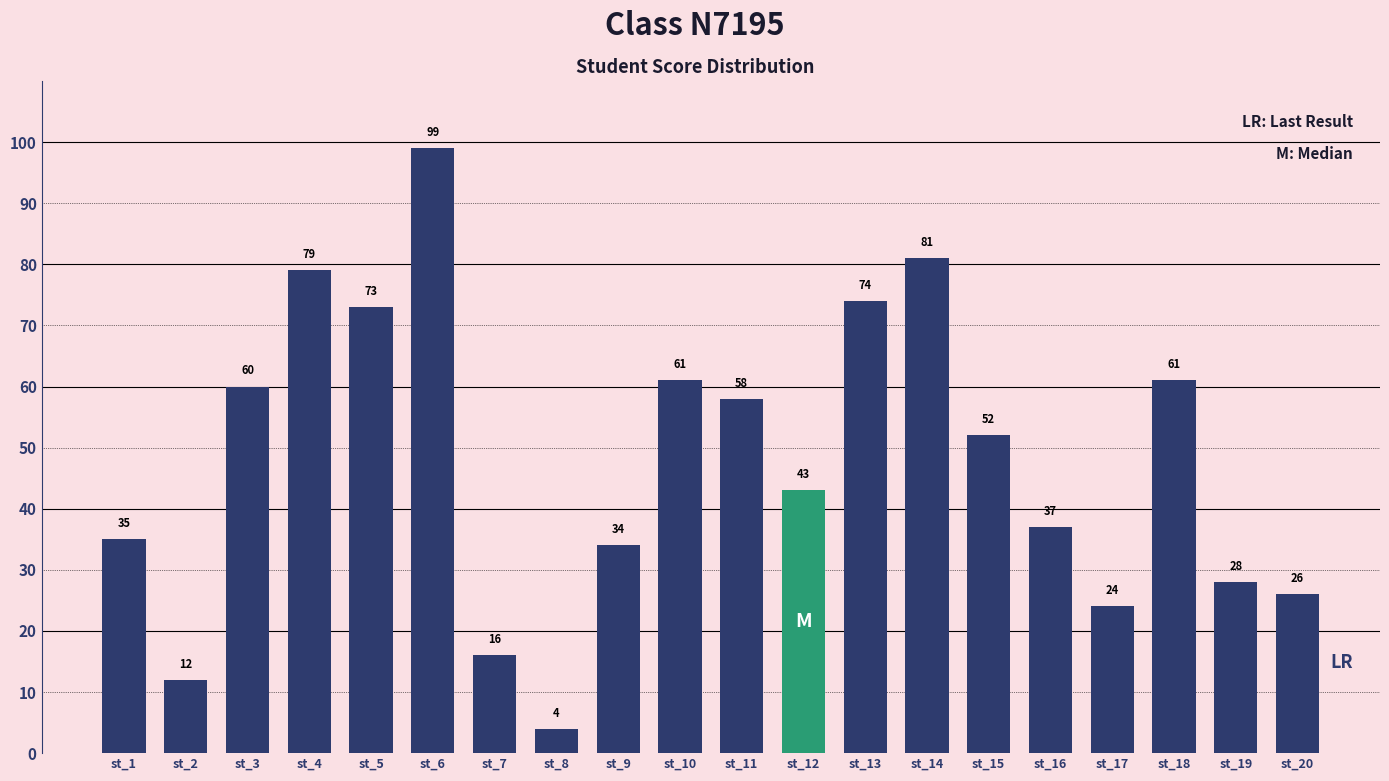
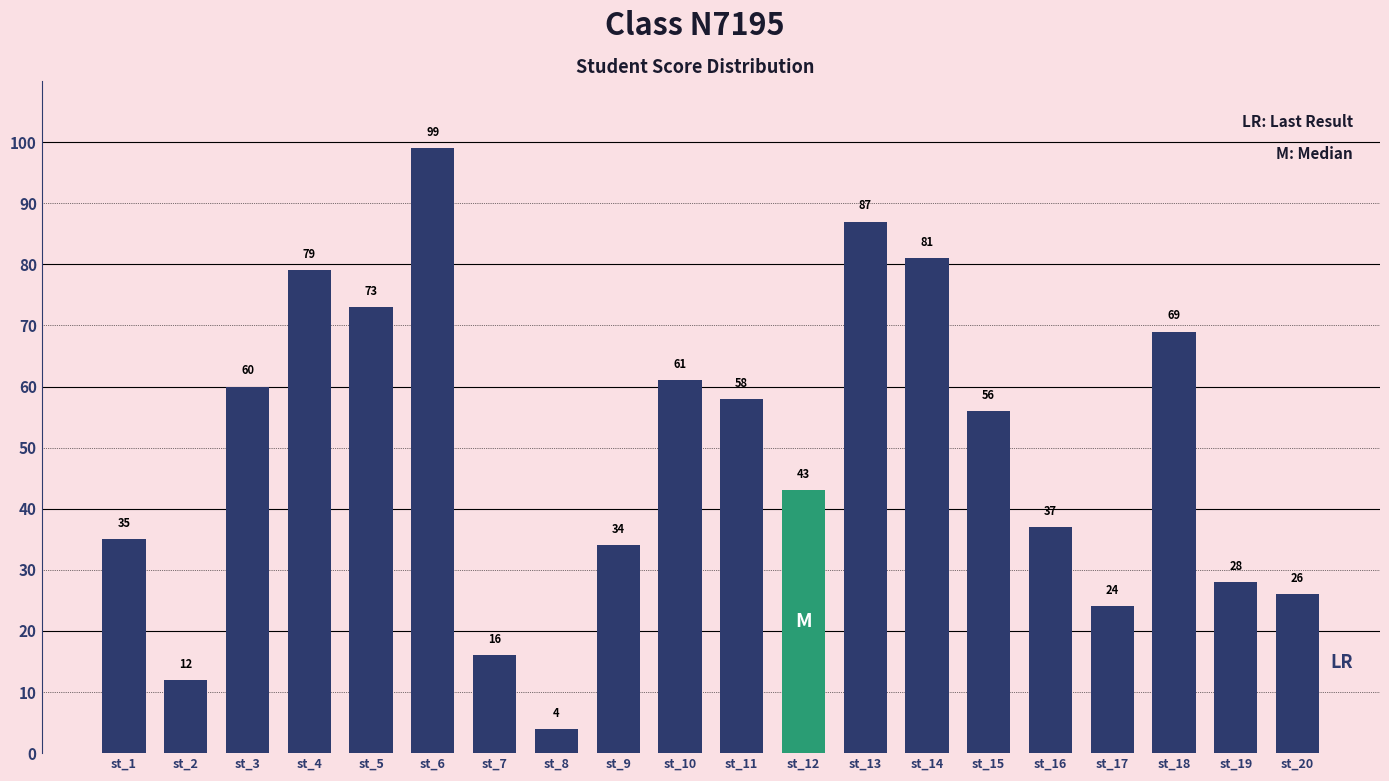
st_13: 74 -> 87
st_15: 52 -> 56
st_18: 61 -> 69
